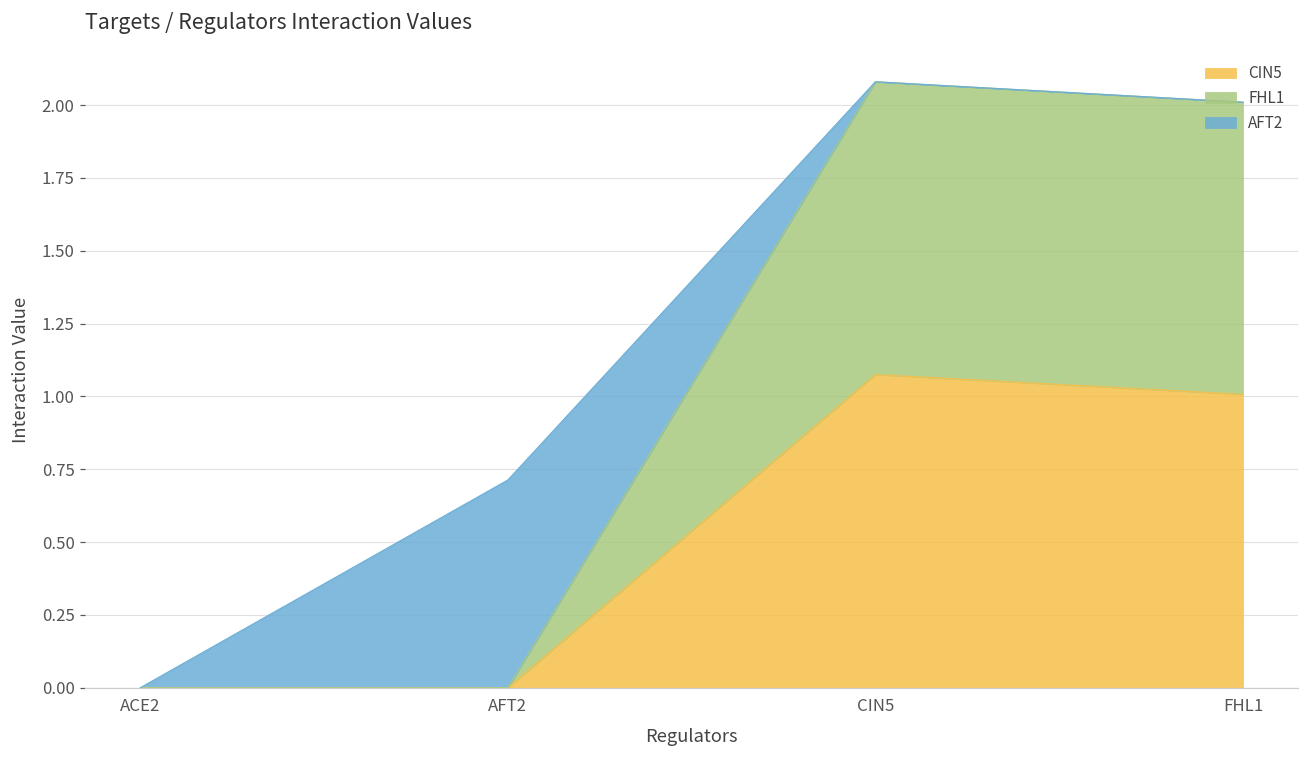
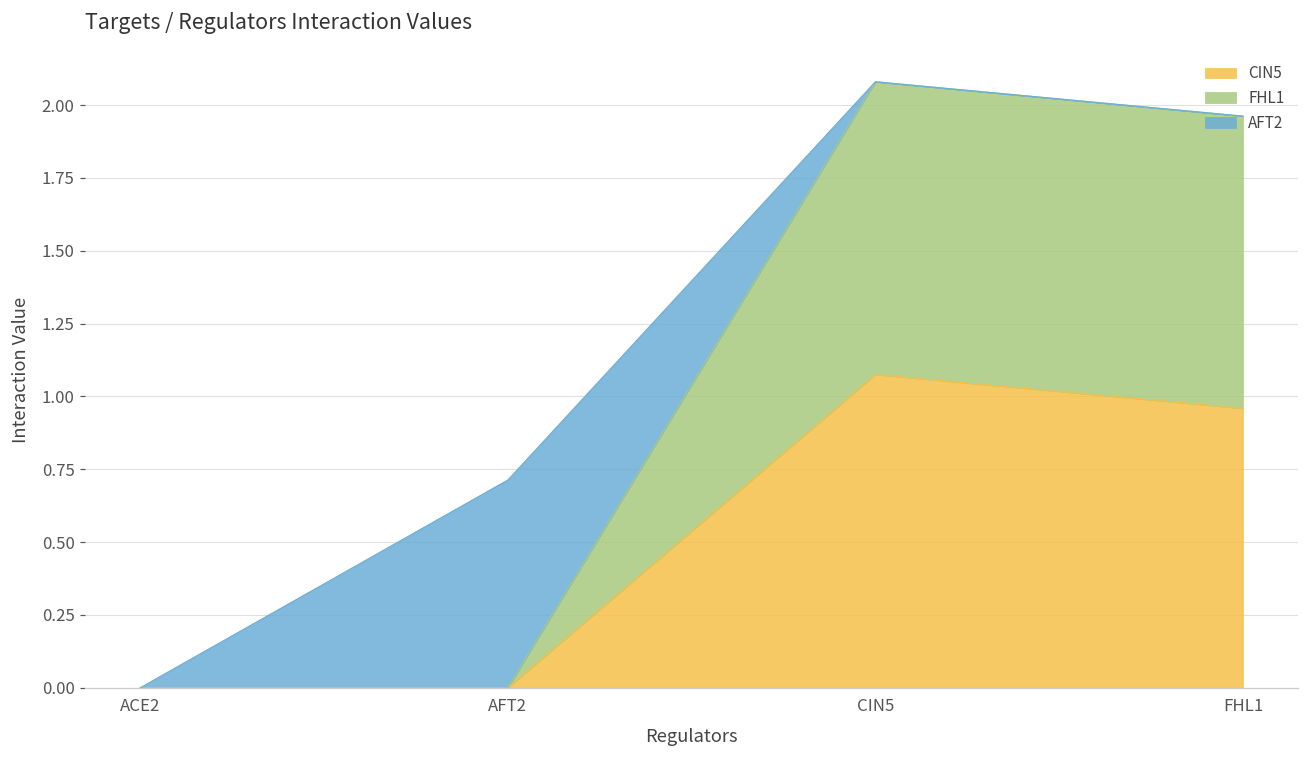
CIN5, FHL1: 1.01 -> 0.96
